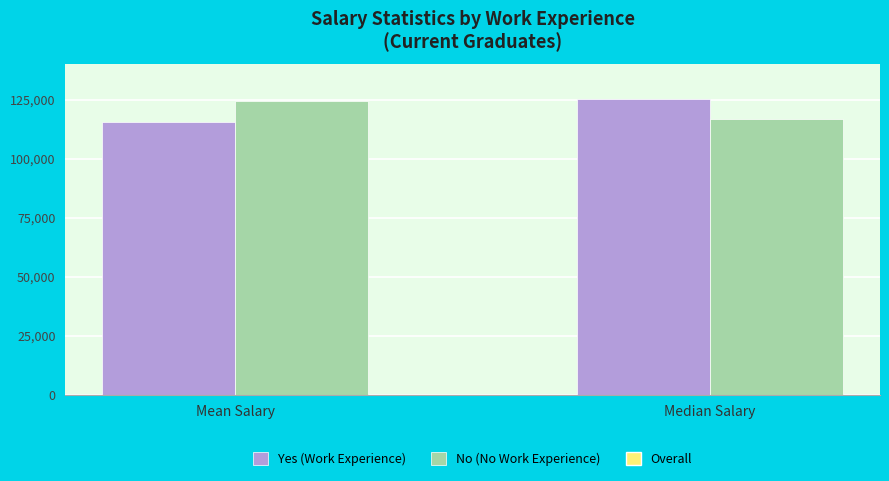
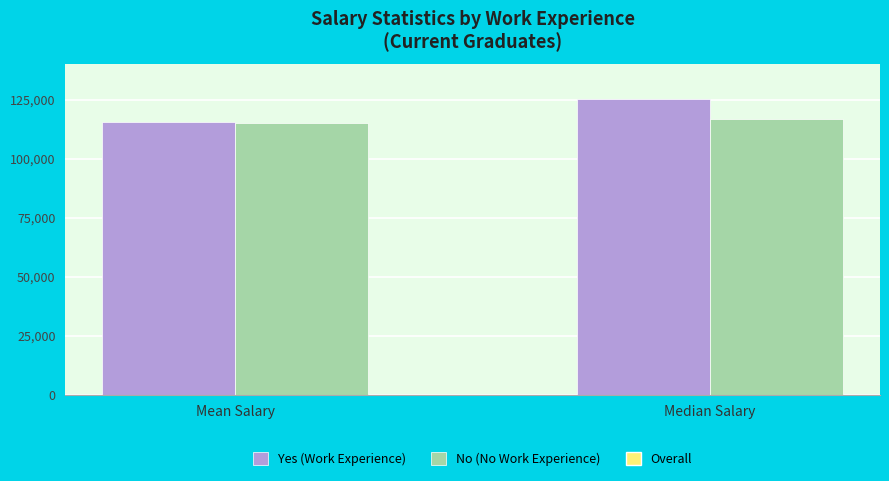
No (No Work Experience), Mean Salary: 125,000 -> 115,000
